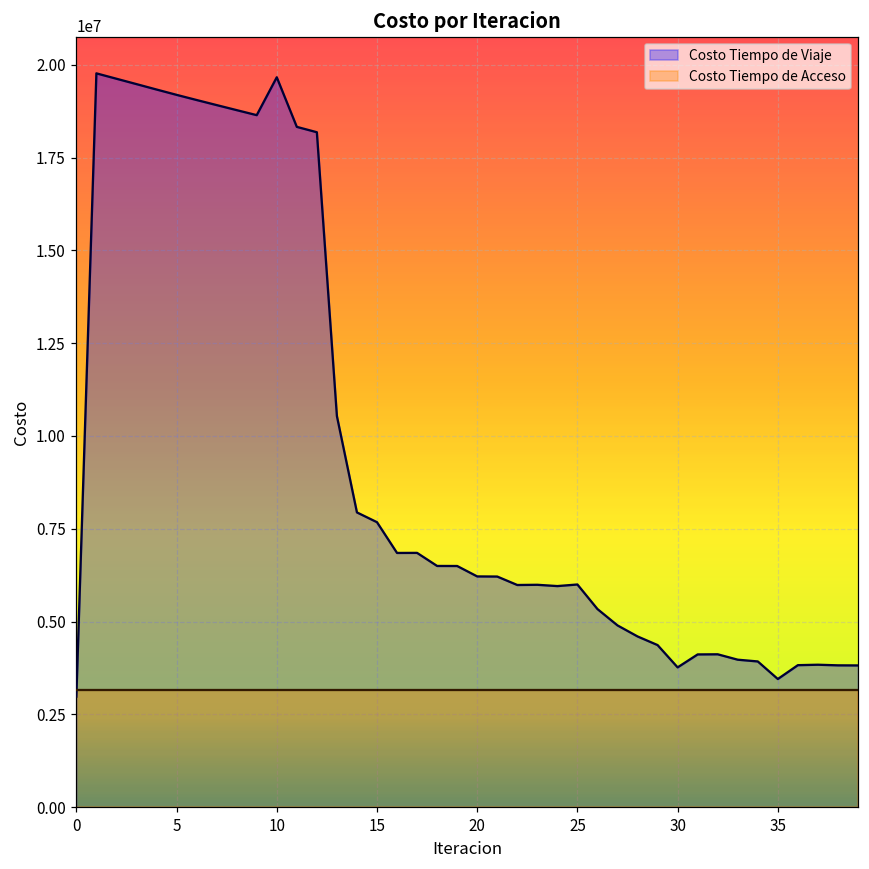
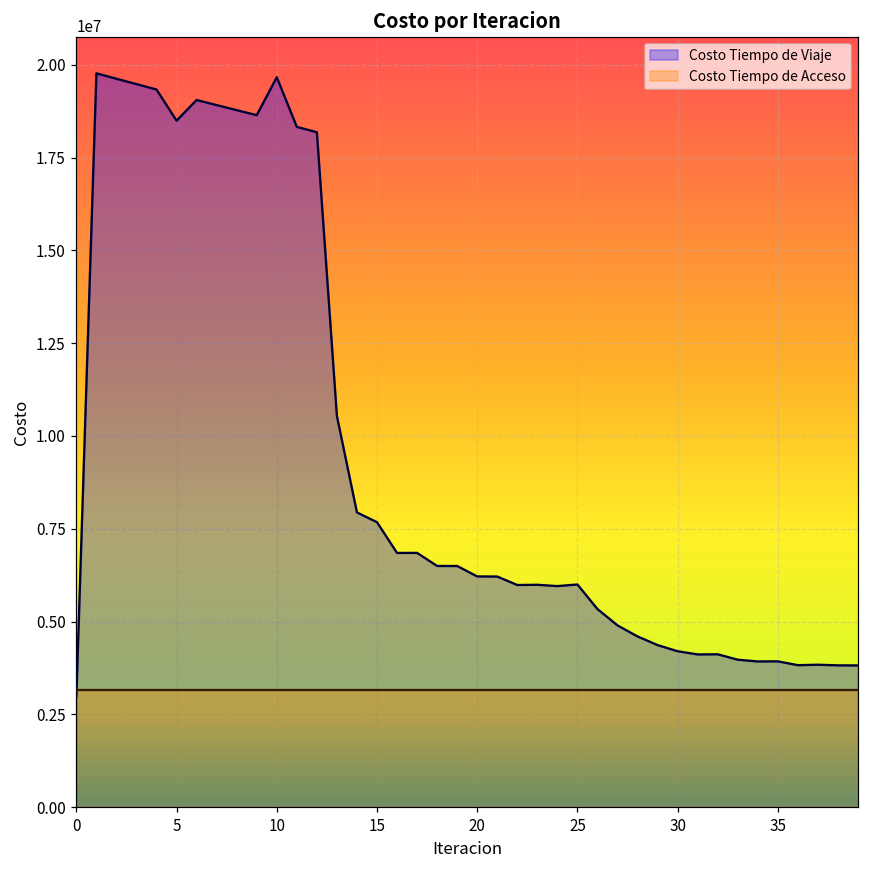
Costo Tiempo de Viaje, 5: 19200000 -> 18500000
Costo Tiempo de Viaje, 30: 3800000 -> 4200000
Costo Tiempo de Viaje, 35: 3500000 -> 3900000
